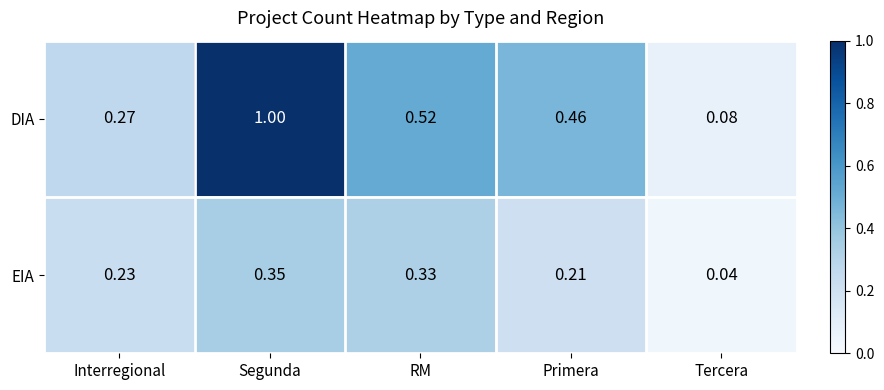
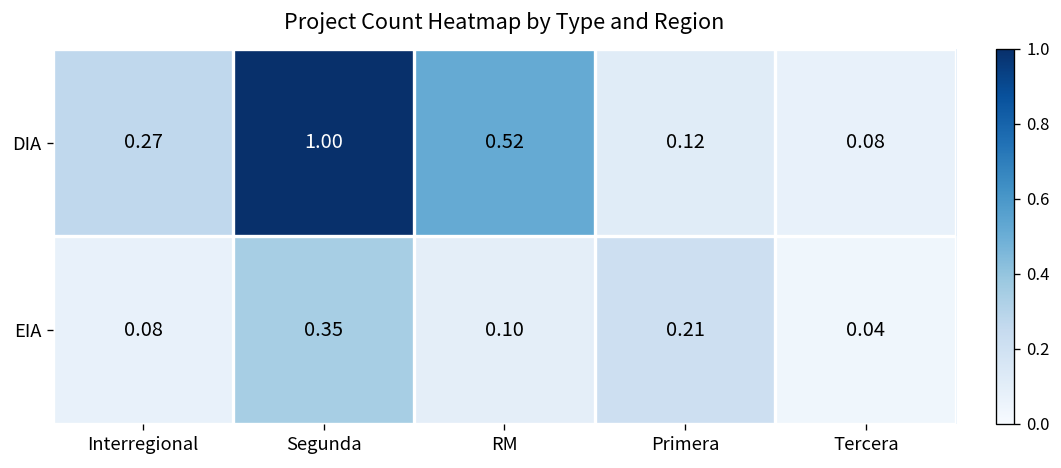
DIA, Primera: 0.46 -> 0.12
EIA, Interregional: 0.23 -> 0.08
EIA, RM: 0.33 -> 0.10
